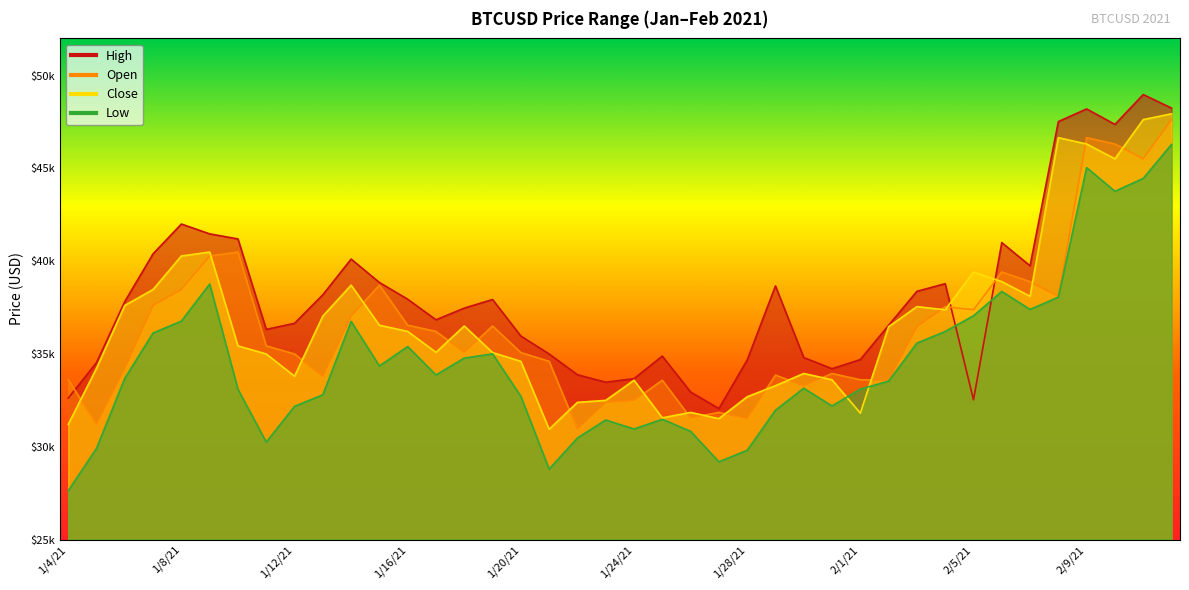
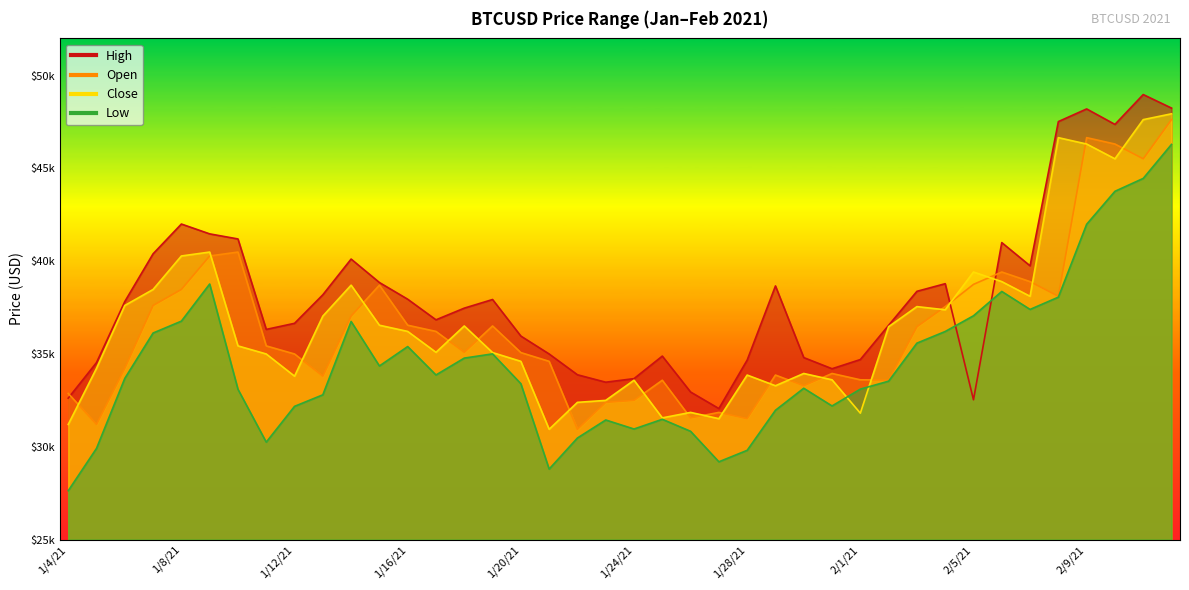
Open, 1/4/21: $33600 -> $32900
Low, 1/20/21: $32700 -> $33400
Close, 1/28/21: $32700 -> $33900
Open, 2/5/21: $37400 -> $38700
Low, 2/9/21: $45000 -> $42000
